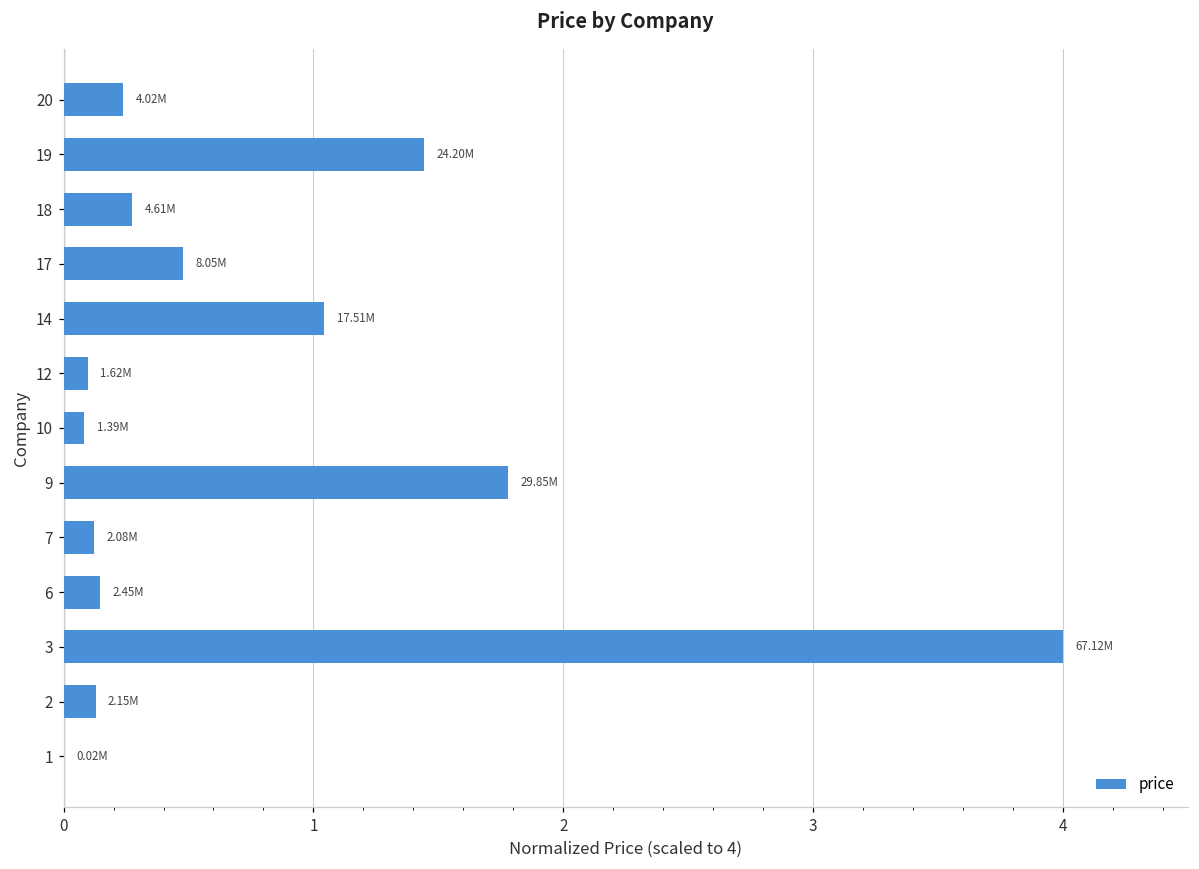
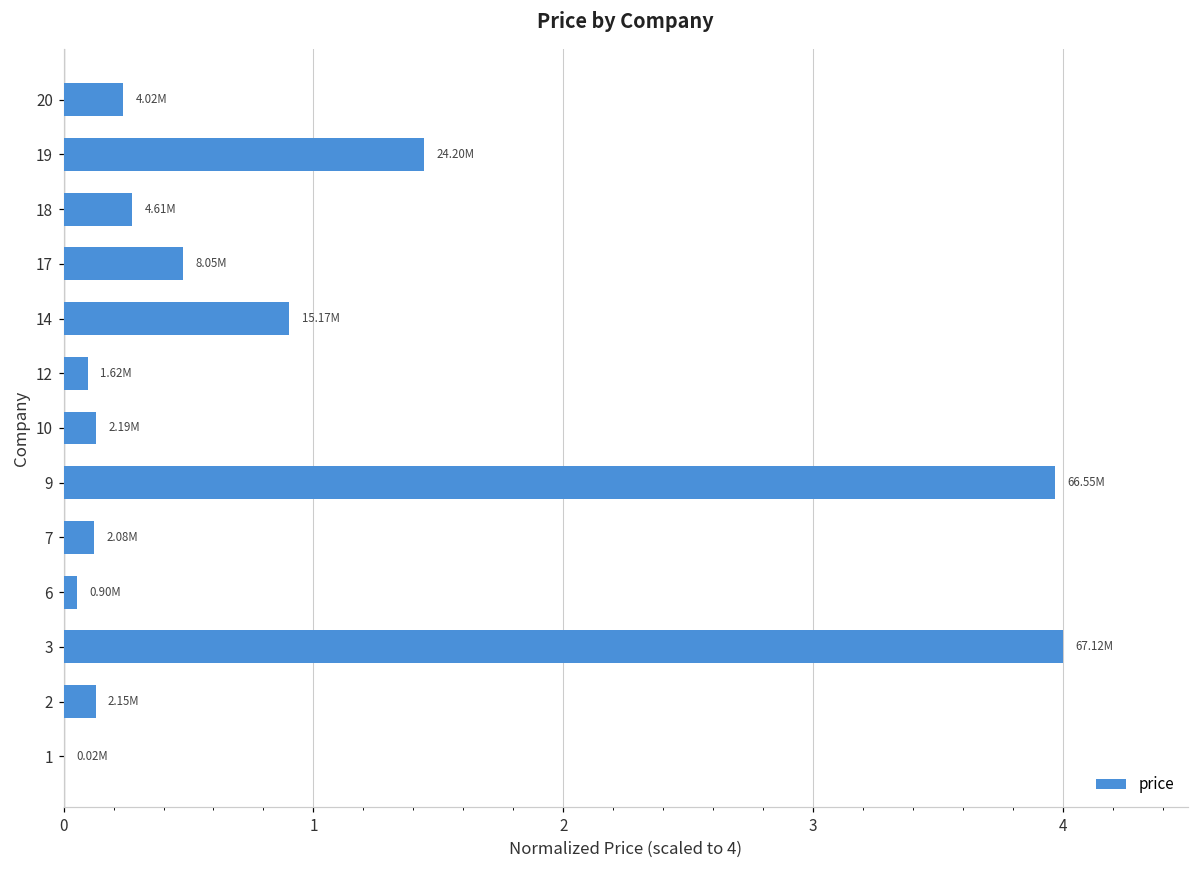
14: 17.51M -> 15.17M
10: 1.39M -> 2.19M
9: 29.85M -> 66.55M
6: 2.45M -> 0.90M
